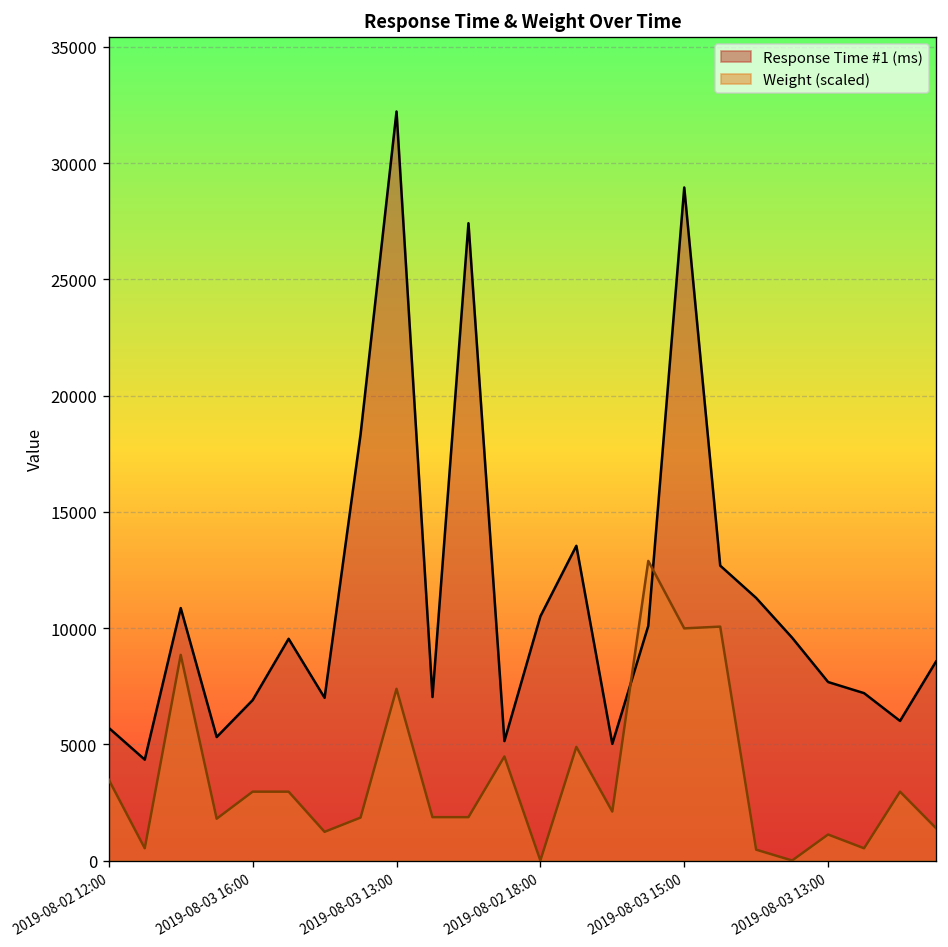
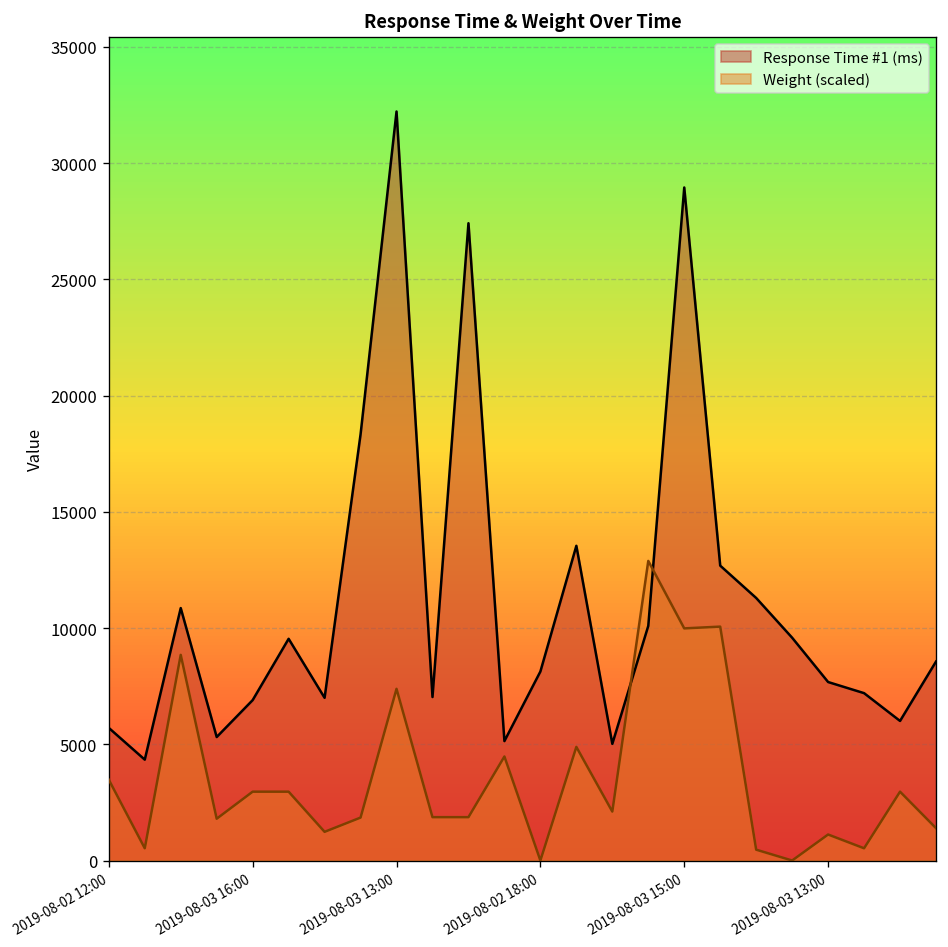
Response Time #1 (ms), 2019-08-02 18:00: 10500 -> 8100
